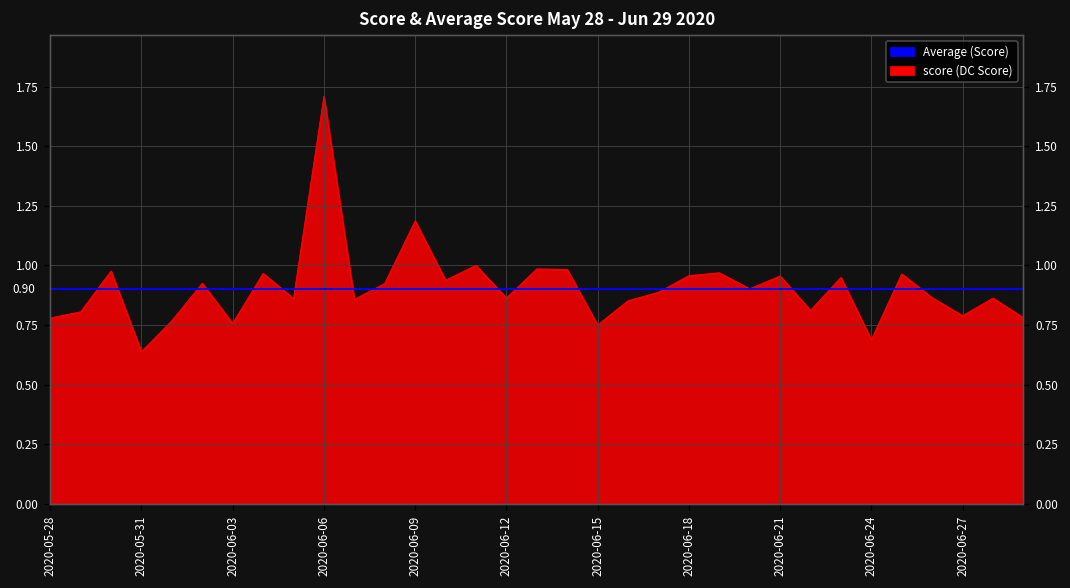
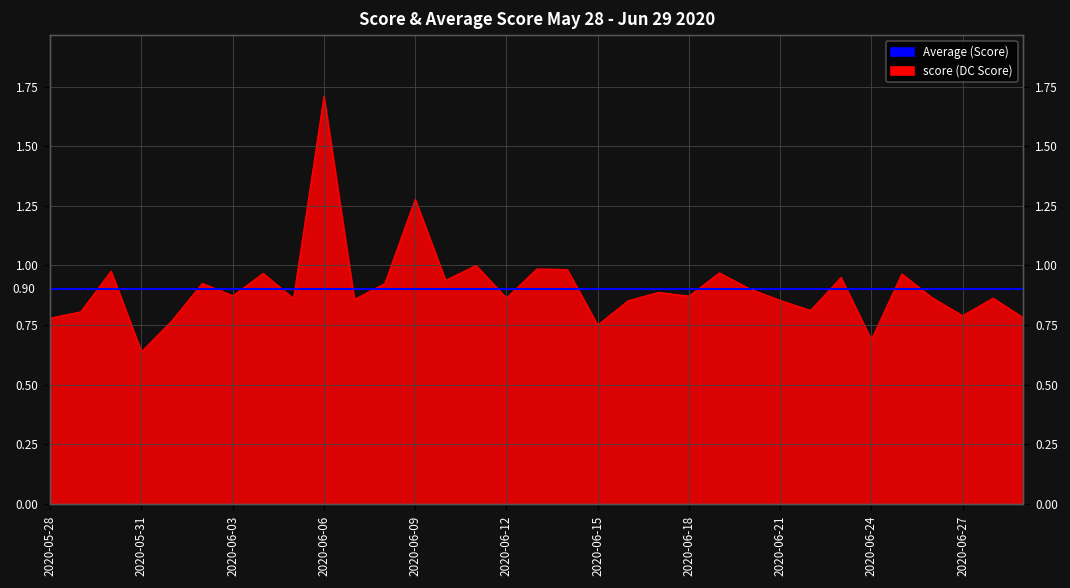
score (DC Score), 2020-06-03: 0.76 -> 0.87
score (DC Score), 2020-06-09: 1.19 -> 1.28
score (DC Score), 2020-06-18: 0.96 -> 0.87
score (DC Score), 2020-06-21: 0.96 -> 0.85
